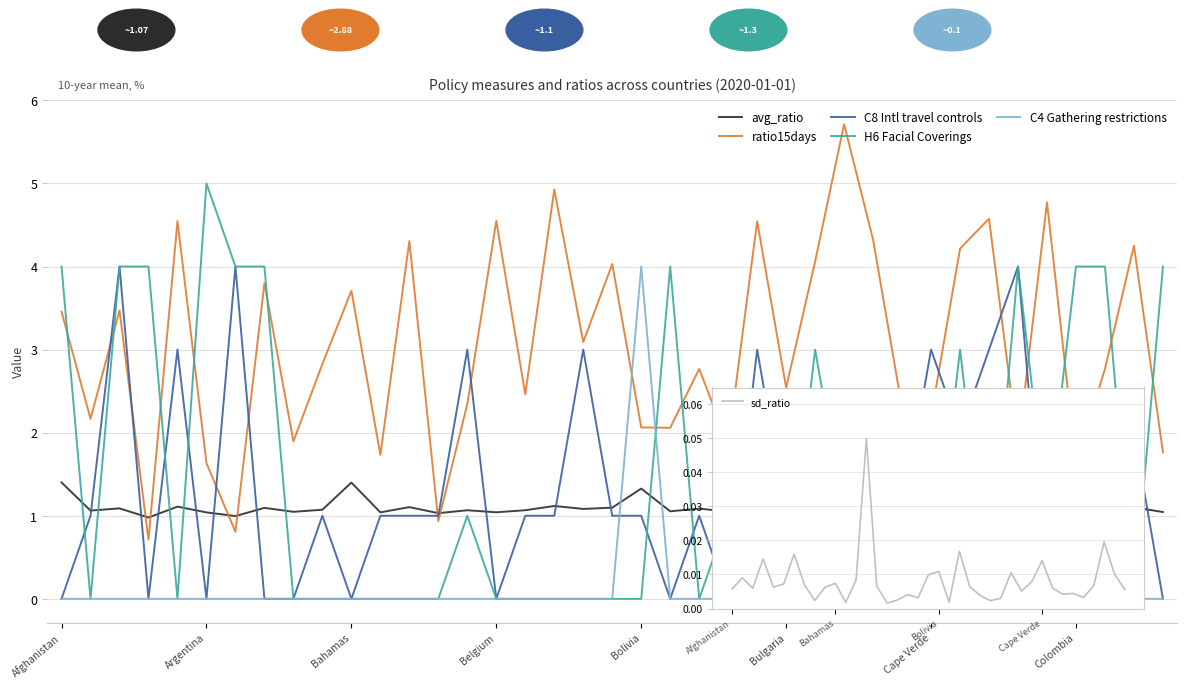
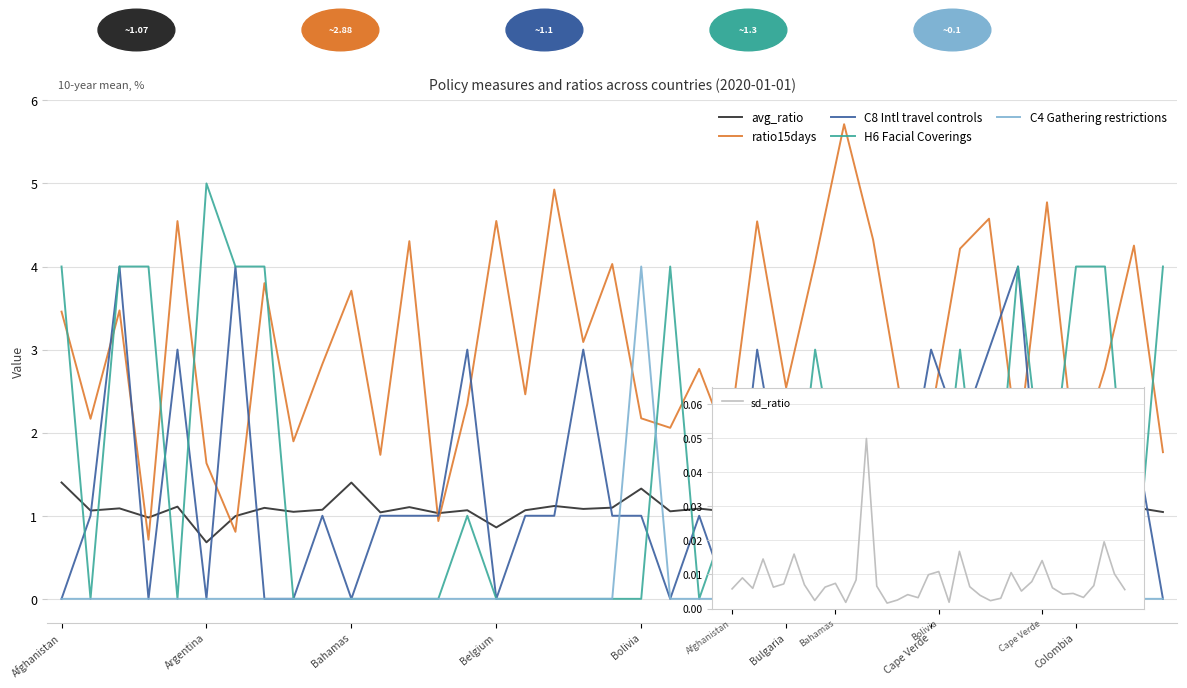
Policy measures and ratios across countries (2020-01-01), avg_ratio, Argentina: 1.0 -> 0.7
Policy measures and ratios across countries (2020-01-01), avg_ratio, Belgium: 1.0 -> 0.9
Policy measures and ratios across countries (2020-01-01), ratio15days, Bolivia: 2.1 -> 2.2
